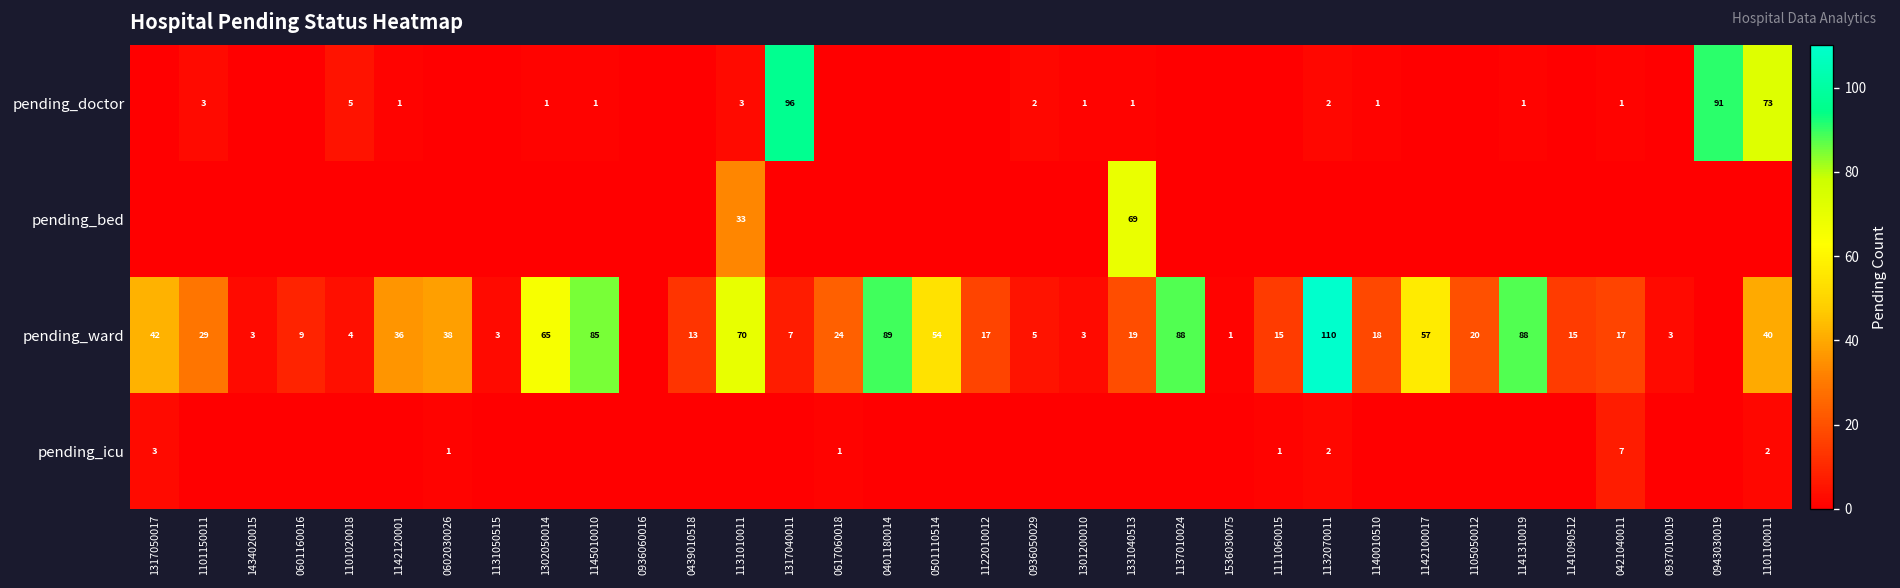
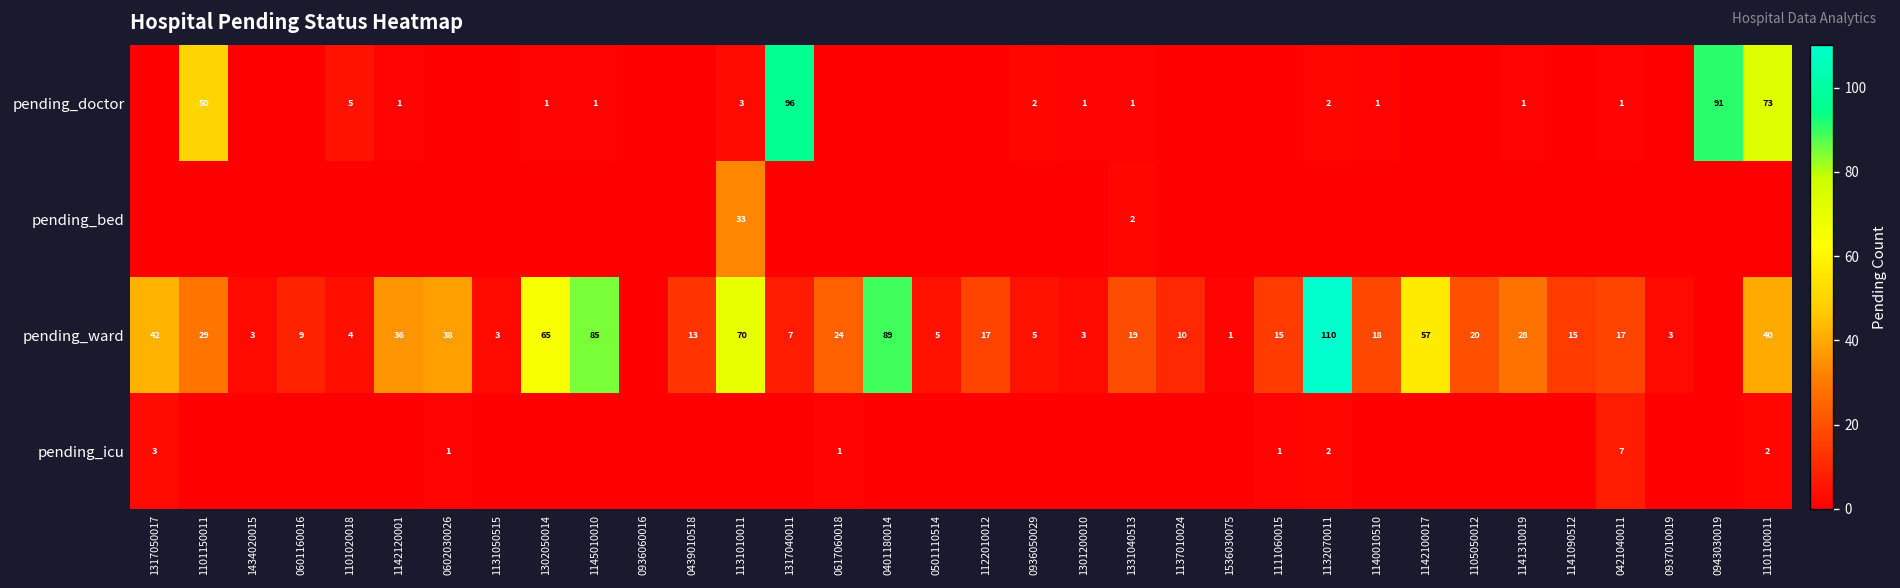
pending_doctor, 1101150011: 3 -> 50
pending_bed, 1331040513: 69 -> 2
pending_ward, 0501110514: 54 -> 5
pending_ward, 1137010024: 88 -> 10
pending_ward, 1141310019: 88 -> 28
